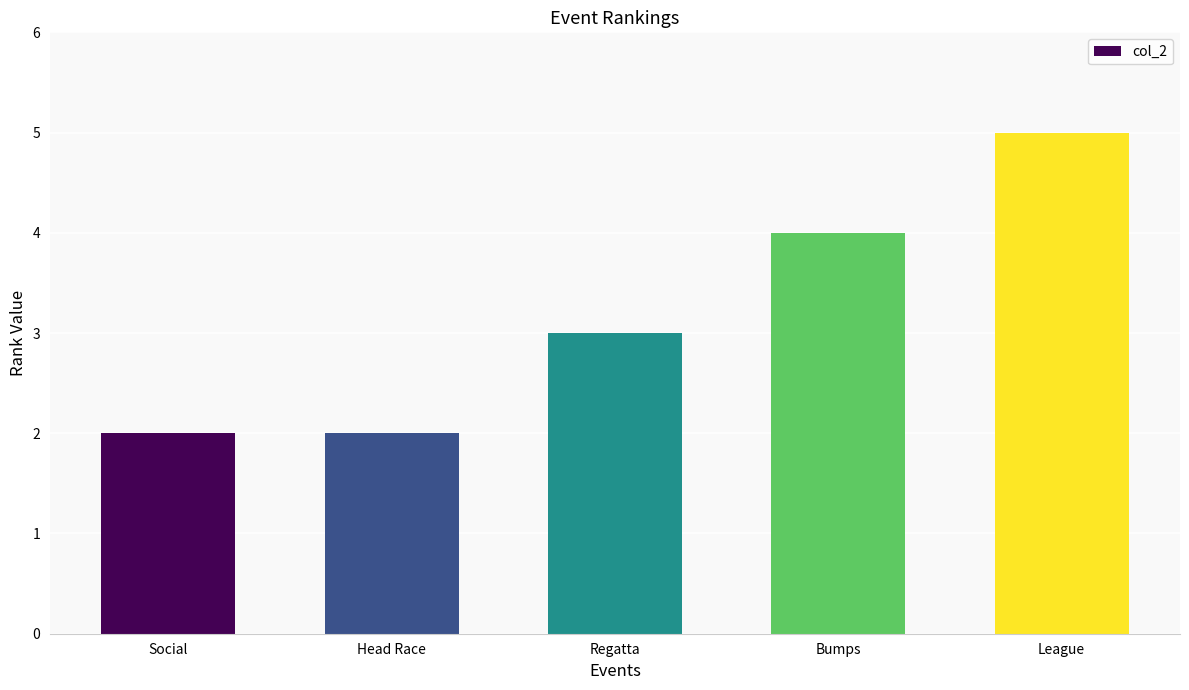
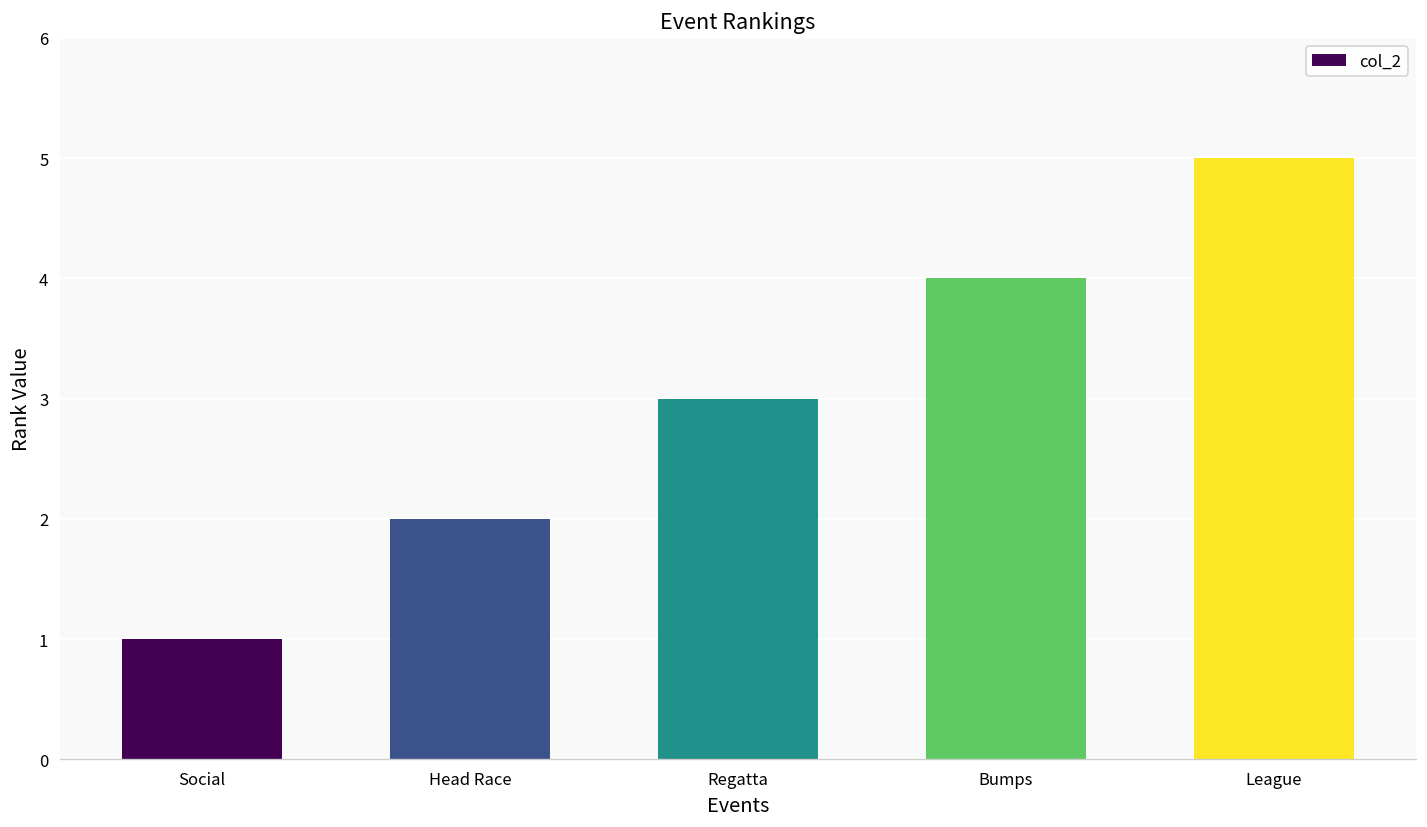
Social: 2 -> 1
